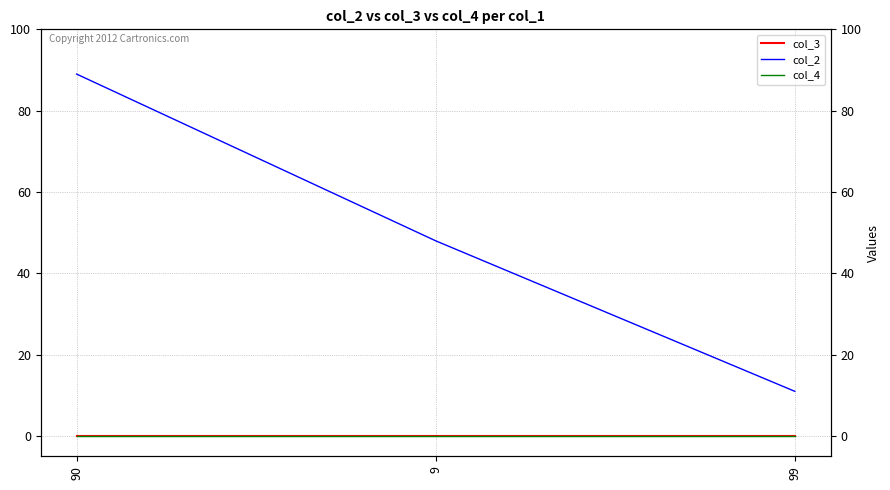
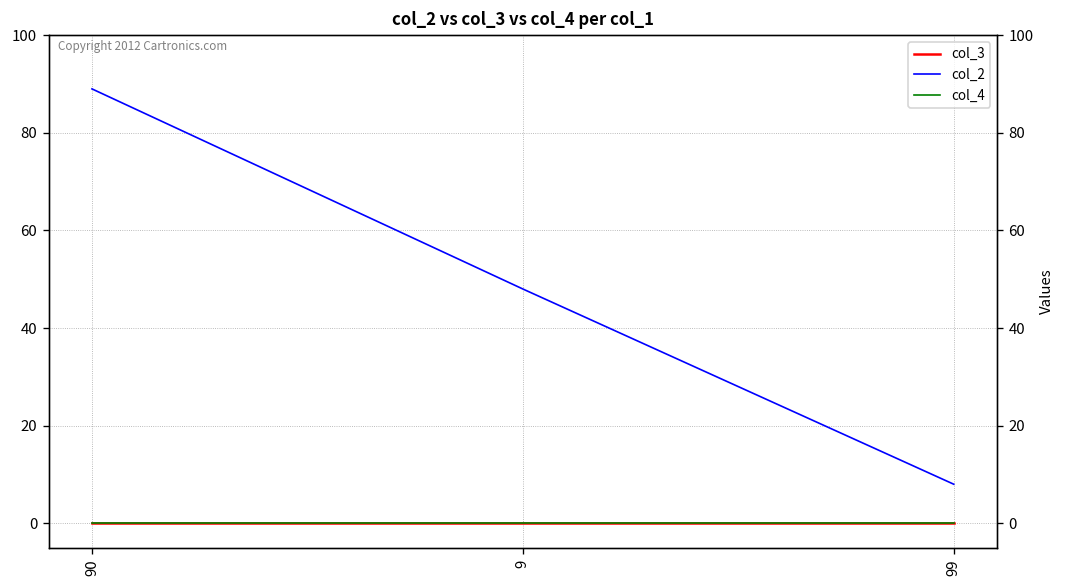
col_2, 99: 11 -> 8
